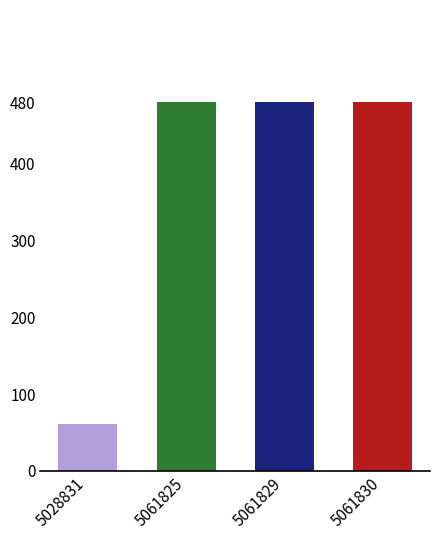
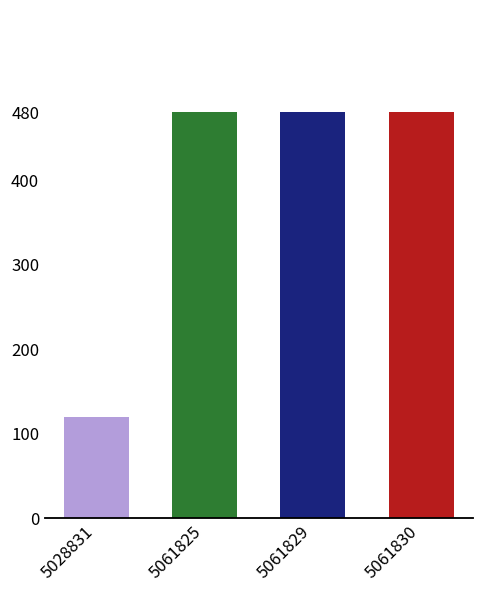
5028831: 60 -> 120
